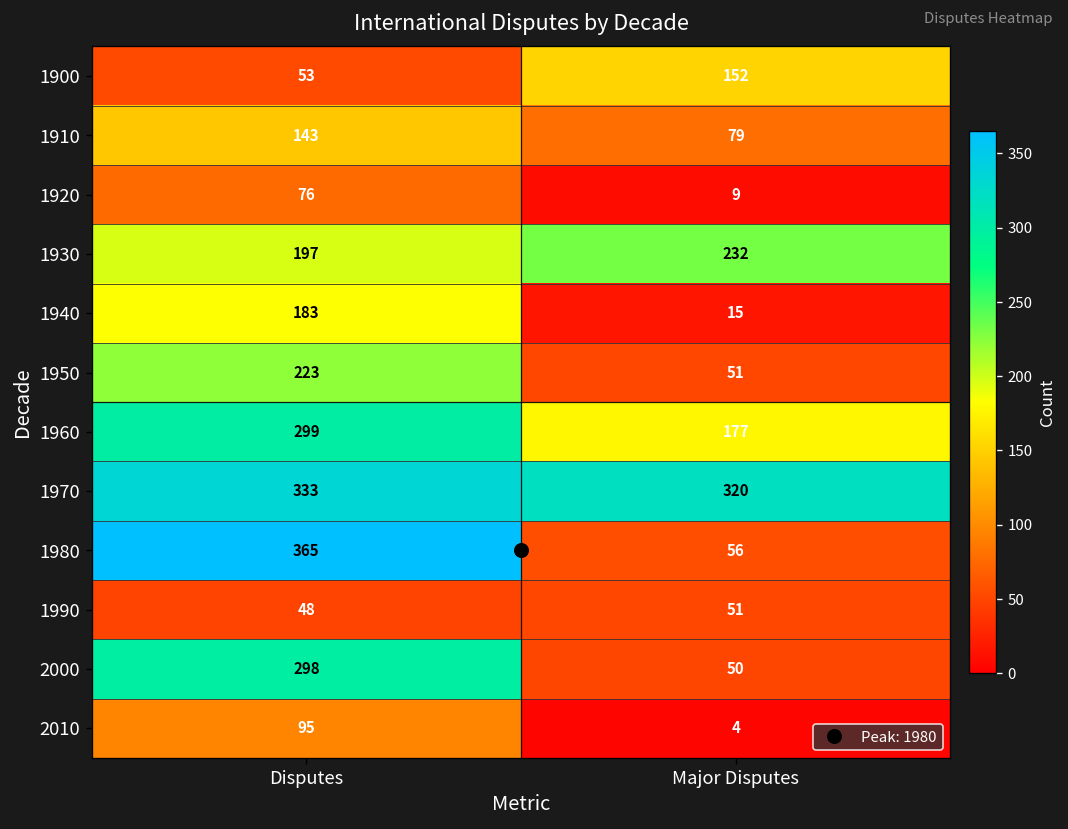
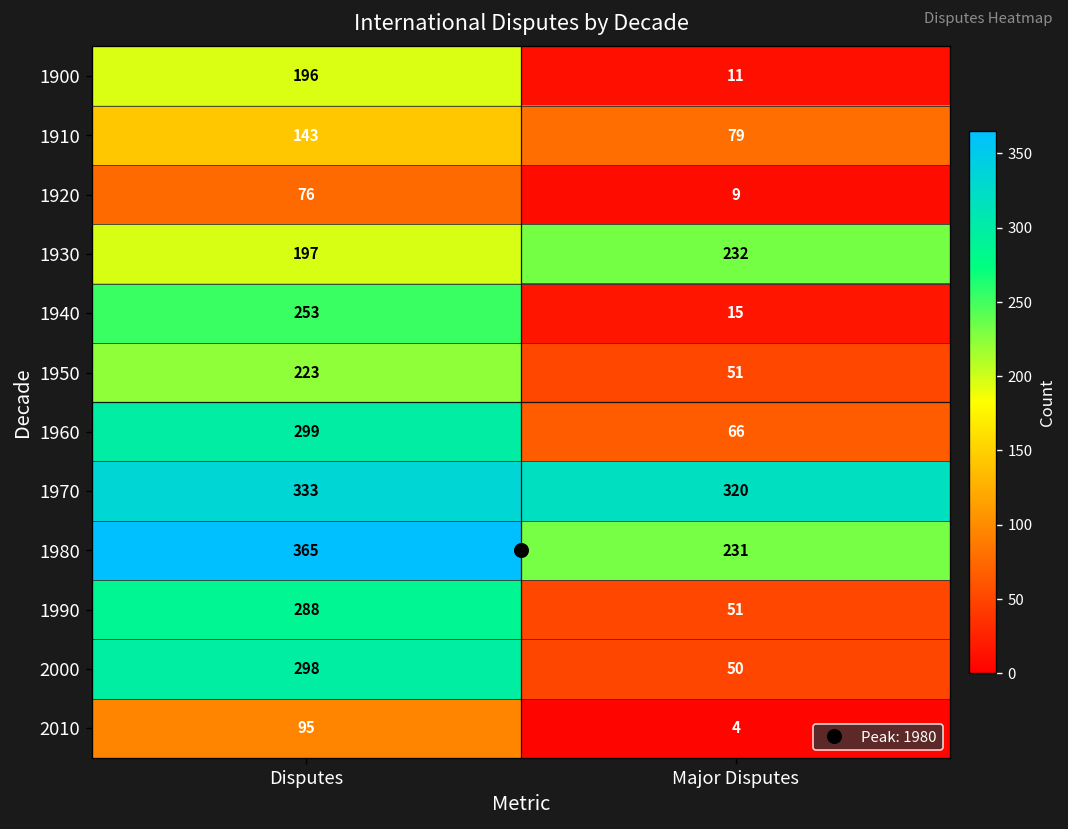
1900, Disputes: 53 -> 196
1900, Major Disputes: 152 -> 11
1940, Disputes: 183 -> 253
1960, Major Disputes: 177 -> 66
1980, Major Disputes: 56 -> 231
1990, Disputes: 48 -> 288
